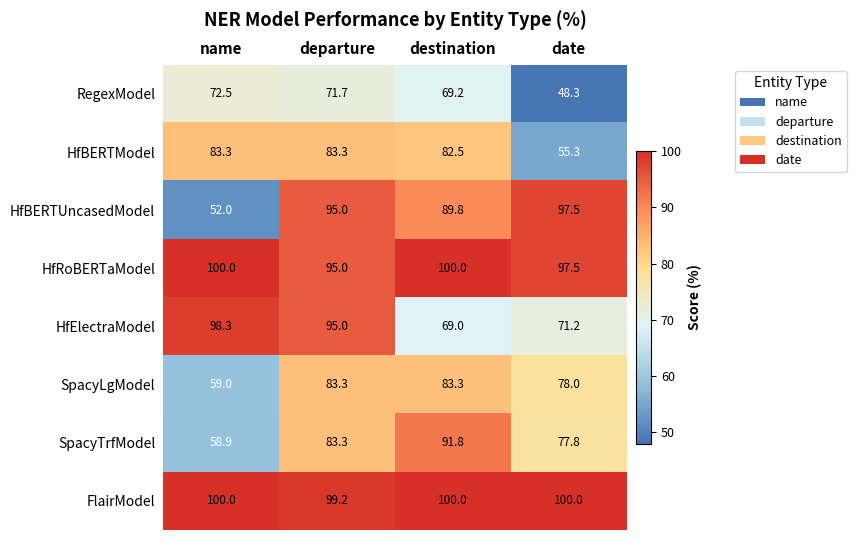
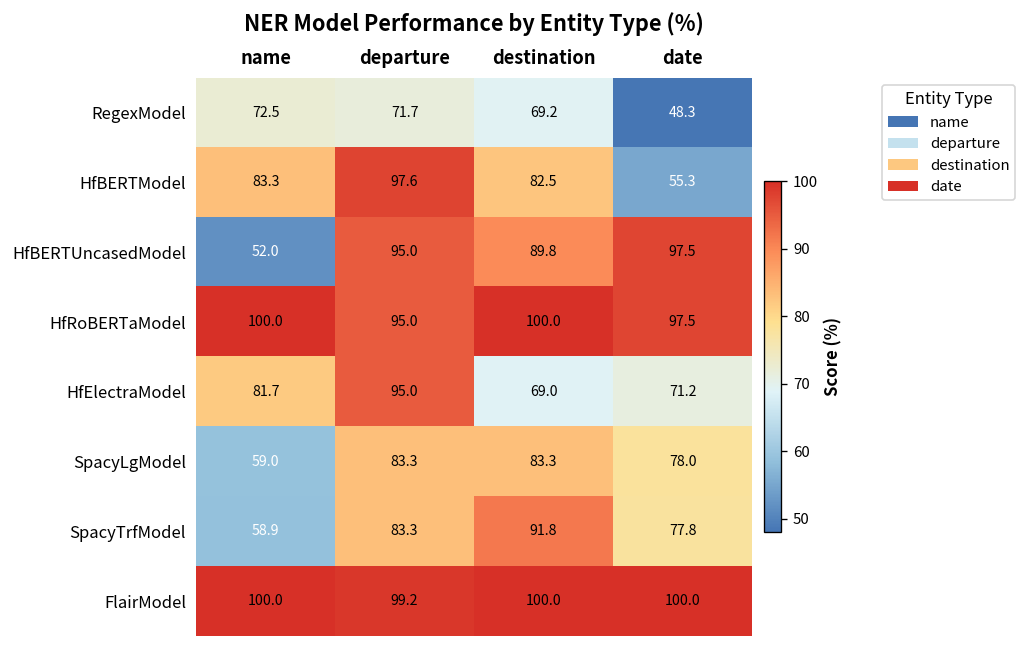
HfBERTModel, departure: 83.3 -> 97.6
HfElectraModel, name: 98.3 -> 81.7
